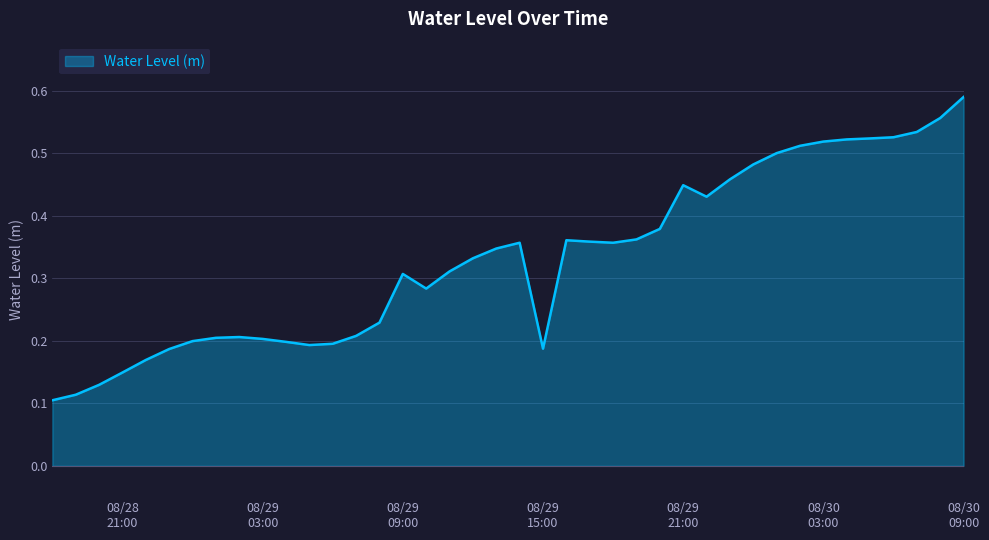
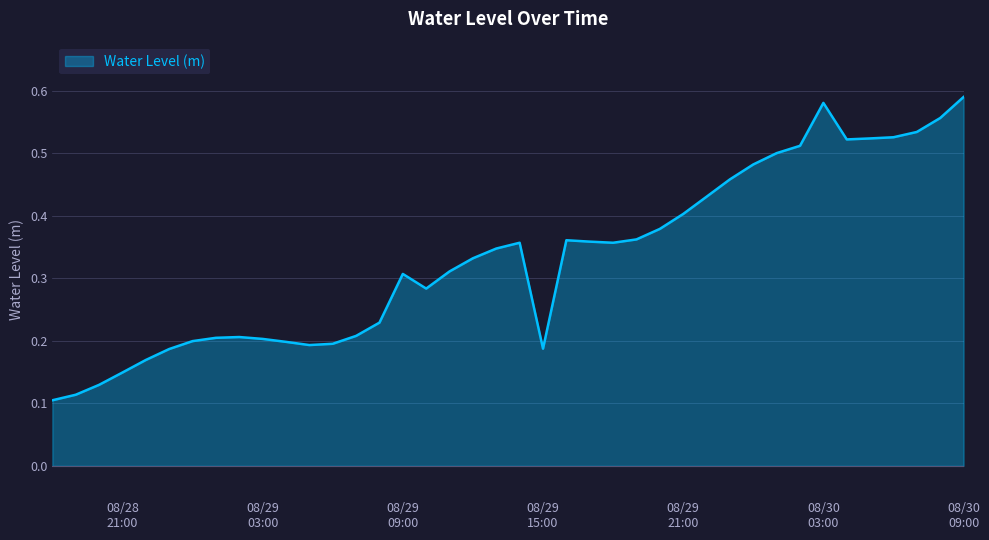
08/29 21:00: 0.45 -> 0.40
08/30 03:00: 0.52 -> 0.58
